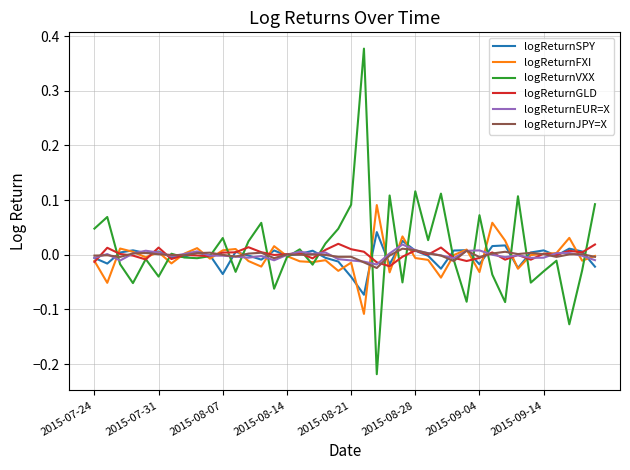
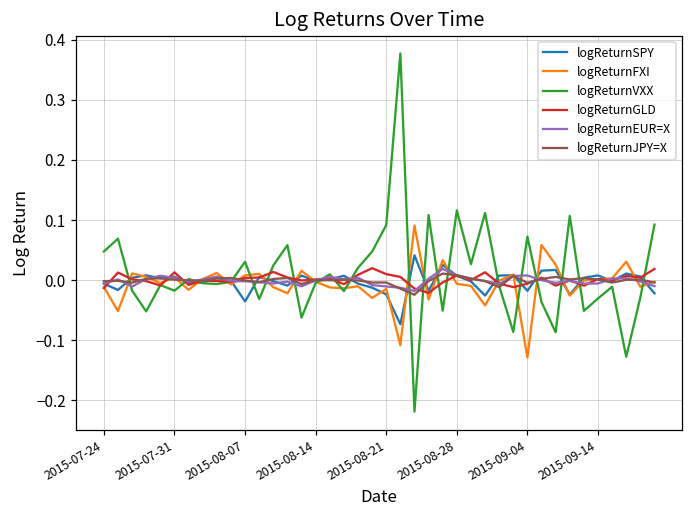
logReturnVXX, 2015-07-31: -0.04 -> -0.02
logReturnSPY, 2015-08-21: -0.04 -> -0.02
logReturnFXI, 2015-09-04: -0.03 -> -0.13
